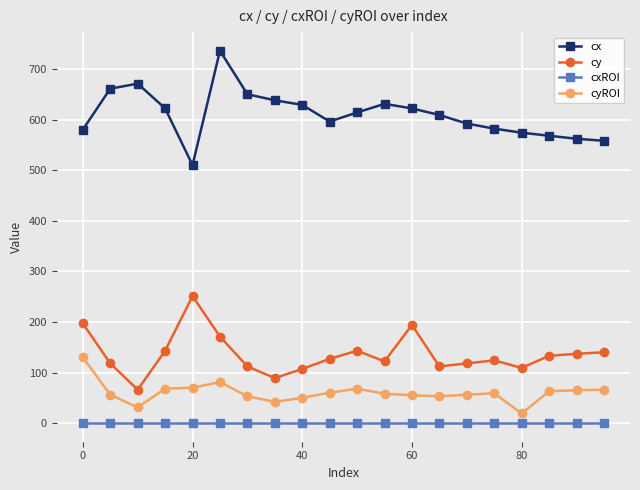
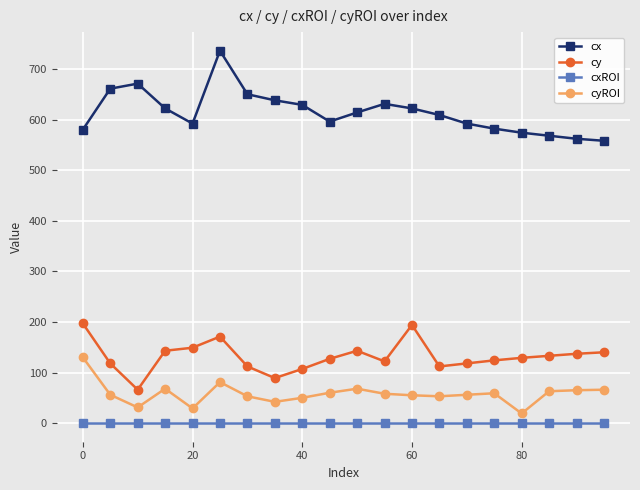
cx, 20: 510 -> 590
cy, 20: 250 -> 150
cyROI, 20: 70 -> 30
cy, 80: 110 -> 130
